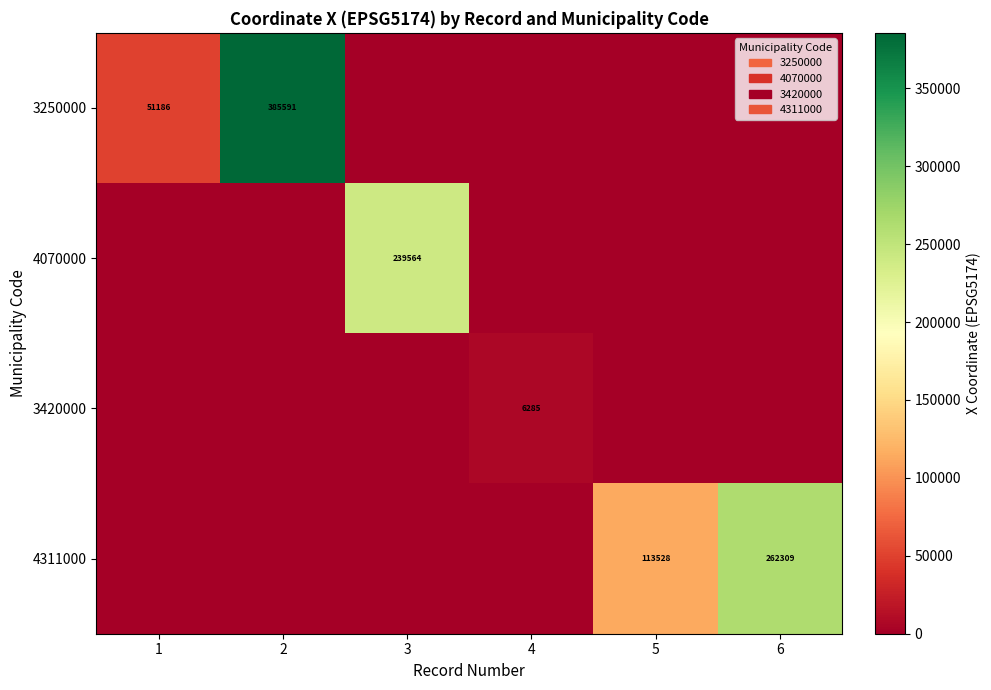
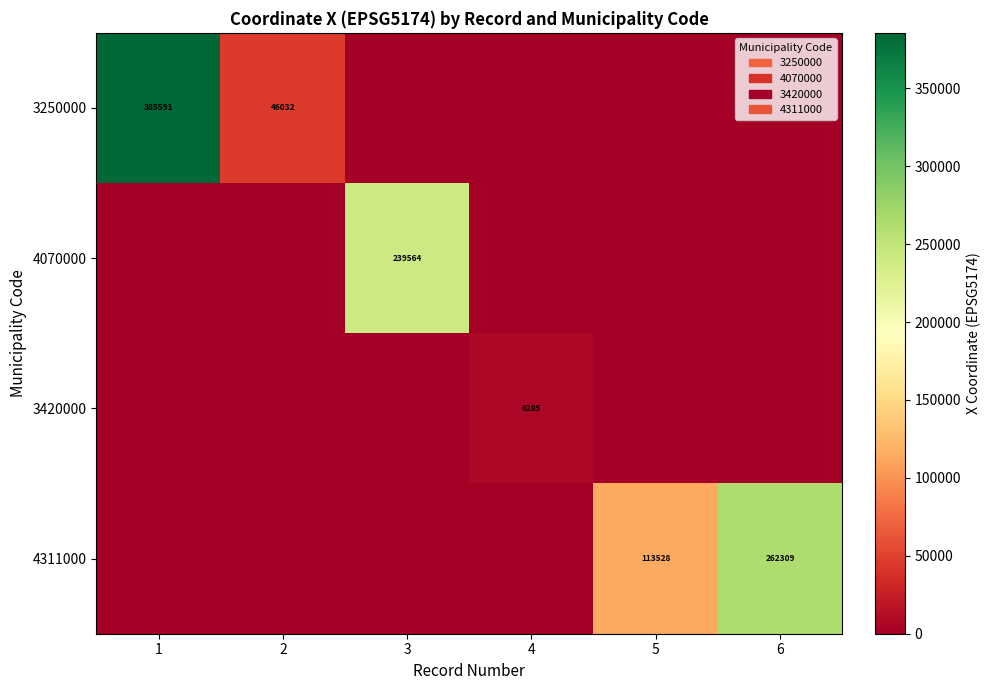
3250000, 1: 51186 -> 385591
3250000, 2: 385591 -> 46032
